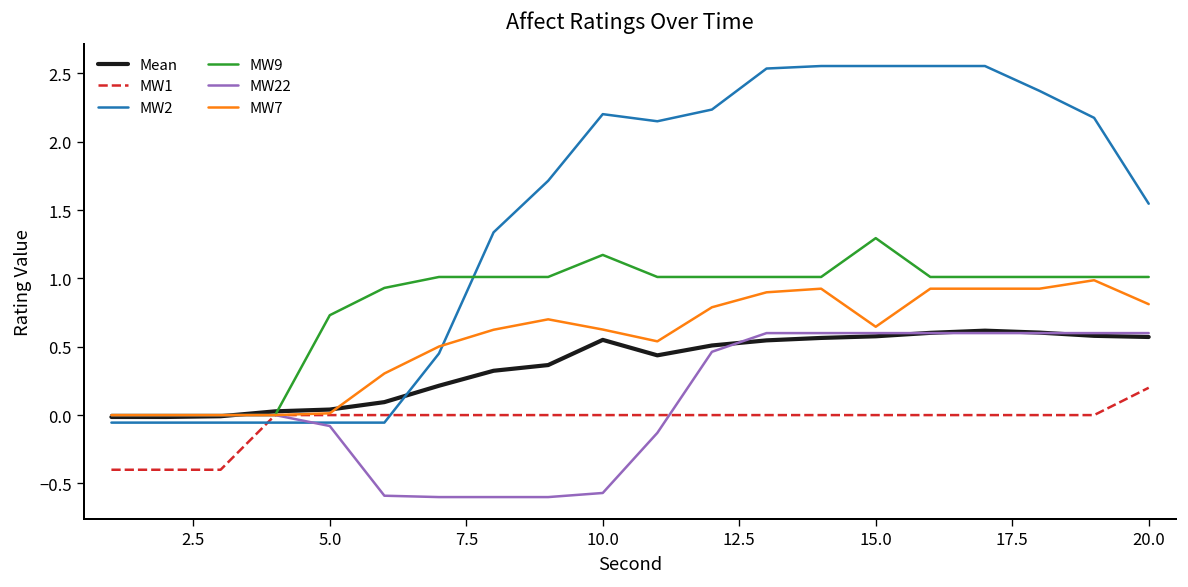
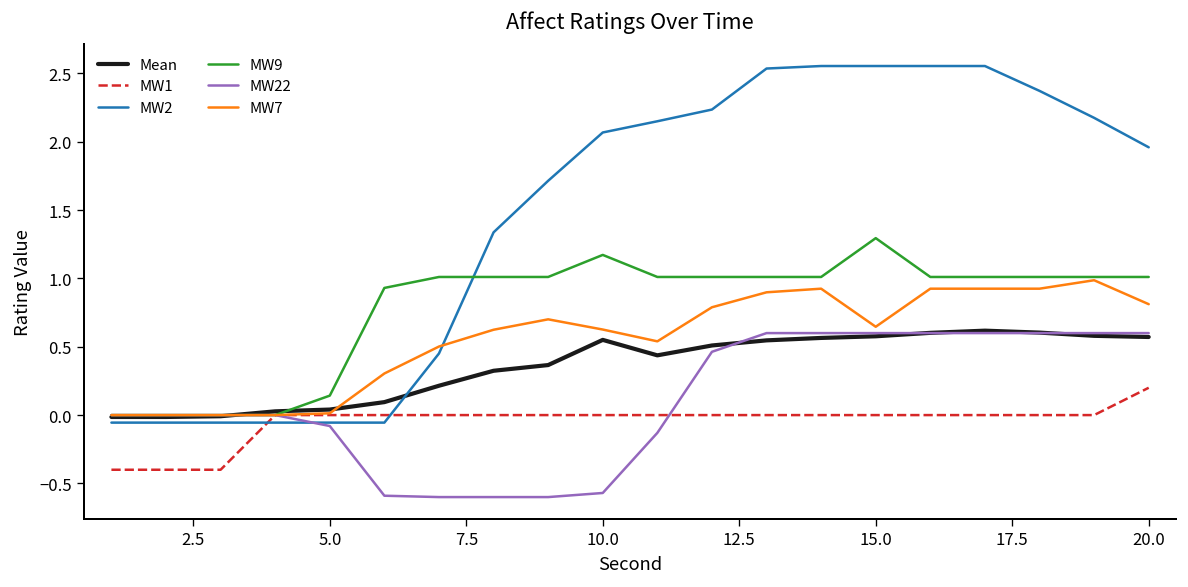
MW9, 5.0: 0.73 -> 0.14
MW2, 10.0: 2.20 -> 2.07
MW2, 20.0: 1.55 -> 1.96
